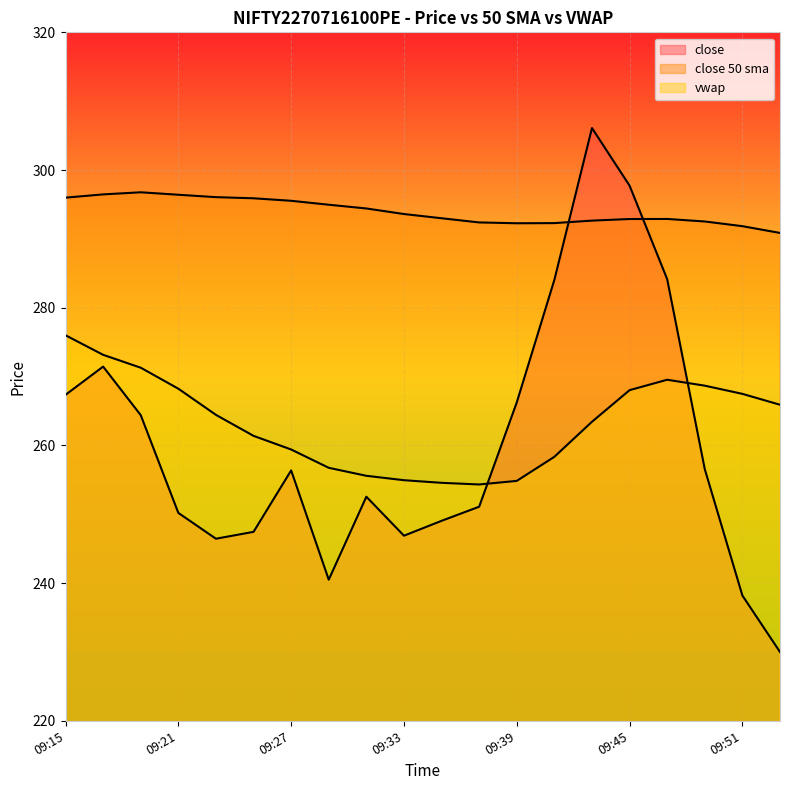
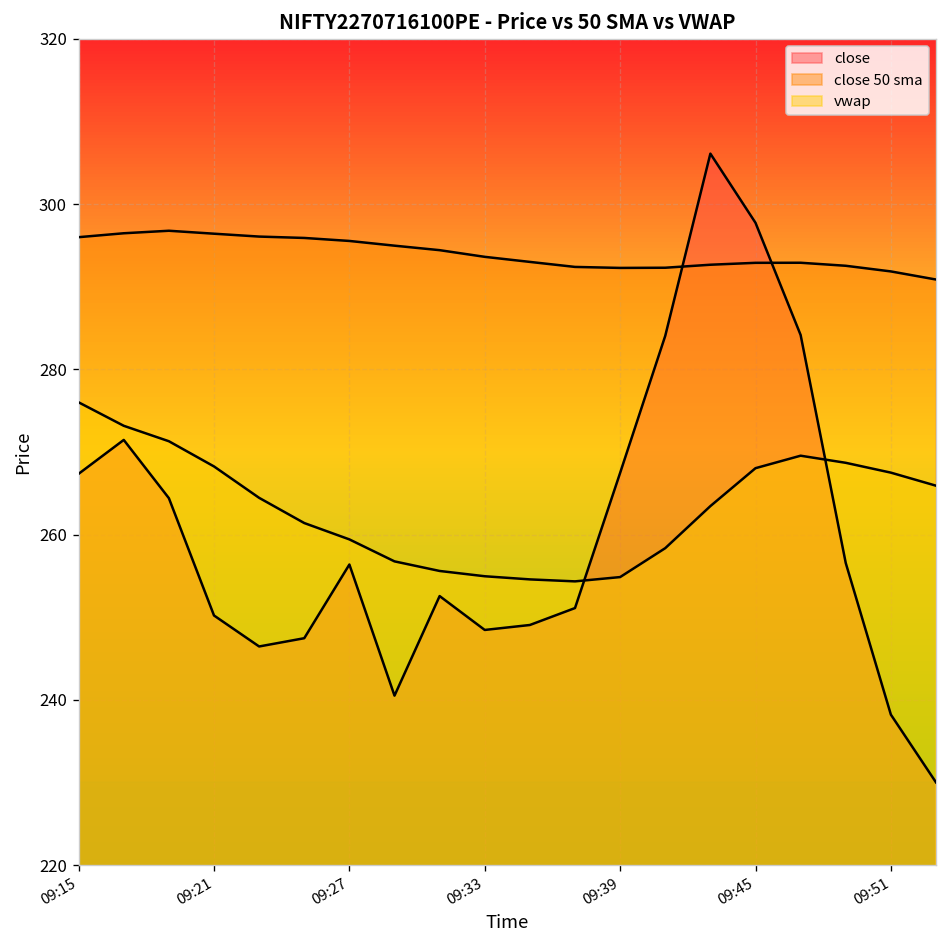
close, 09:33: 247 -> 248
close, 09:39: 266 -> 267
